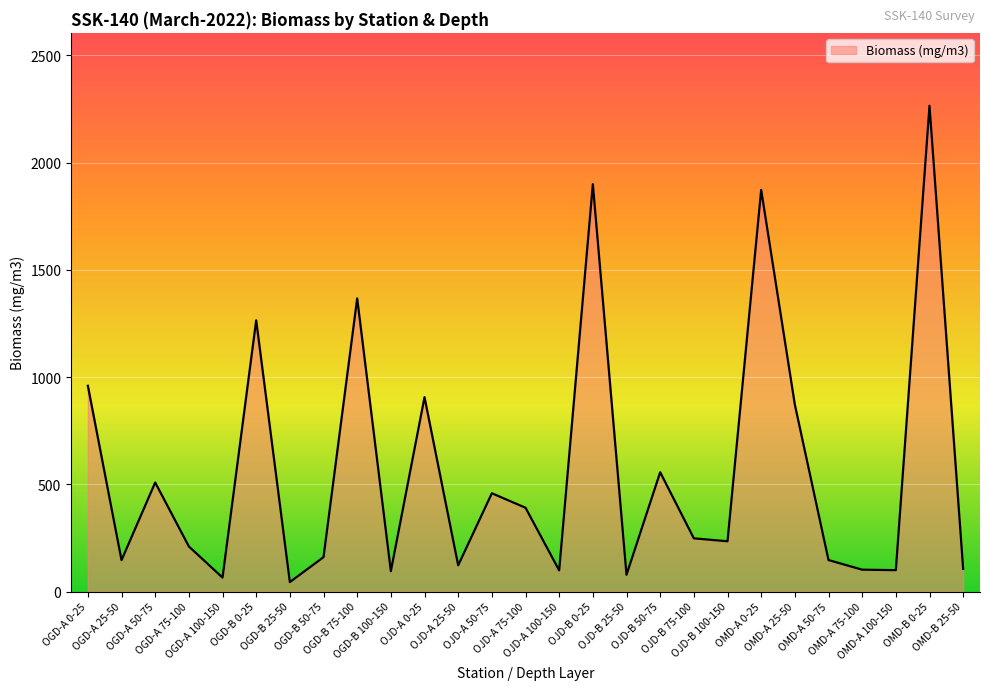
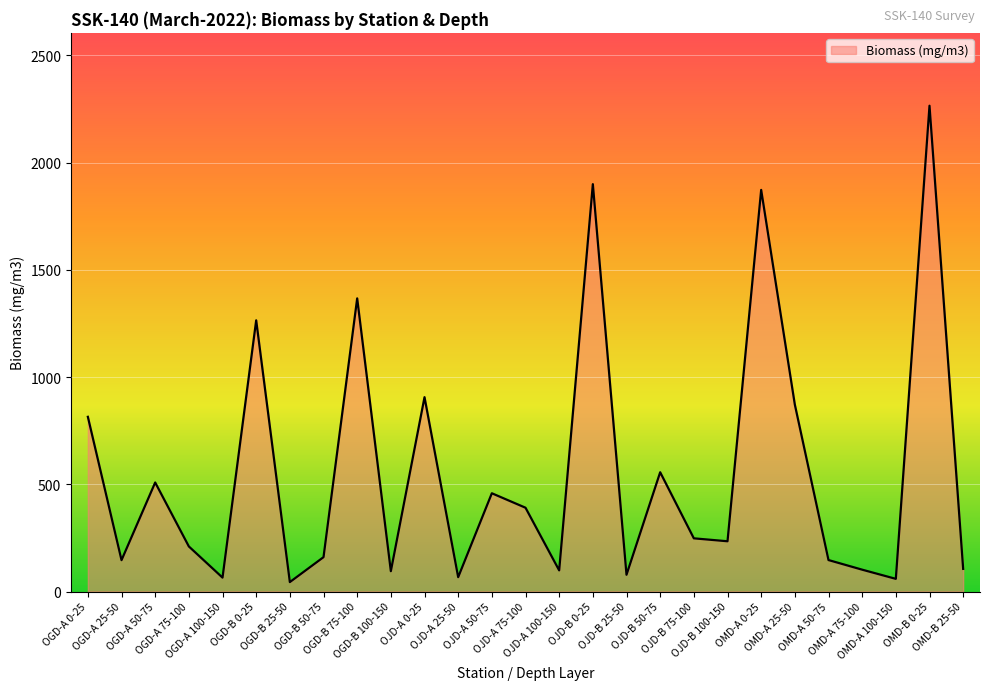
OGD-A 0-25: 960 -> 810
OJD-A 25-50: 120 -> 70
OMD-A 100-150: 100 -> 60
